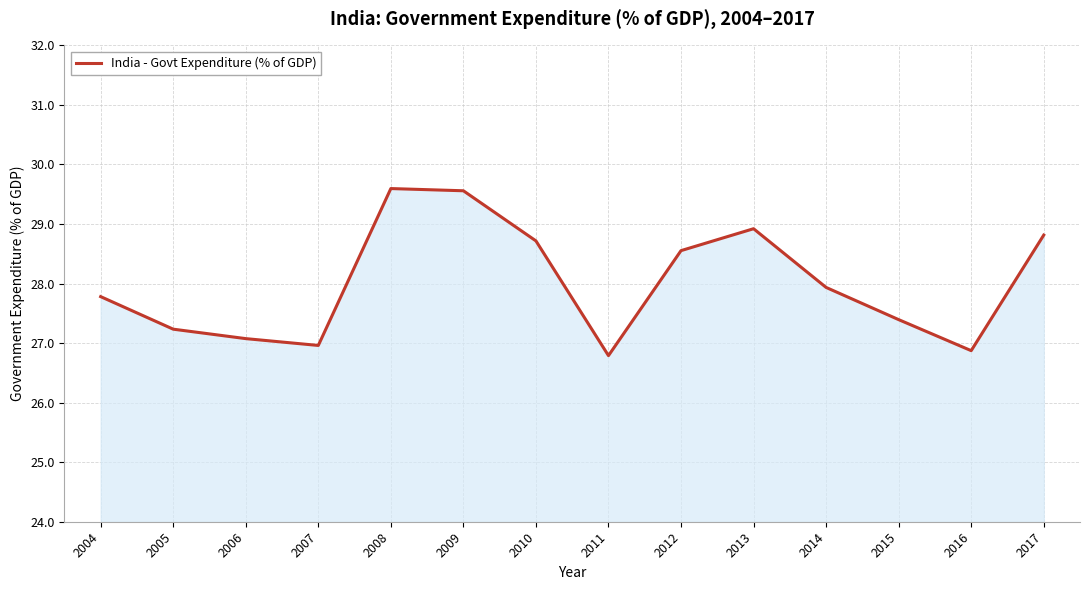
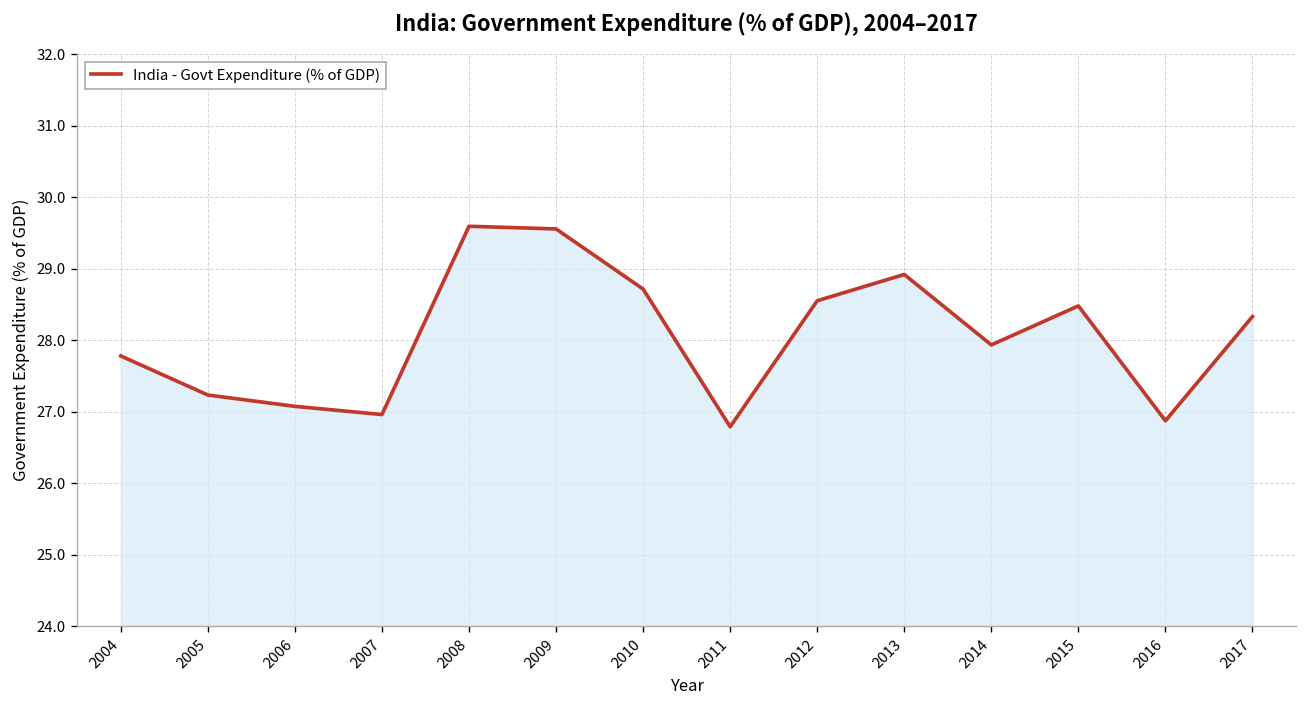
2015: 27.4 -> 28.5
2017: 28.8 -> 28.3
